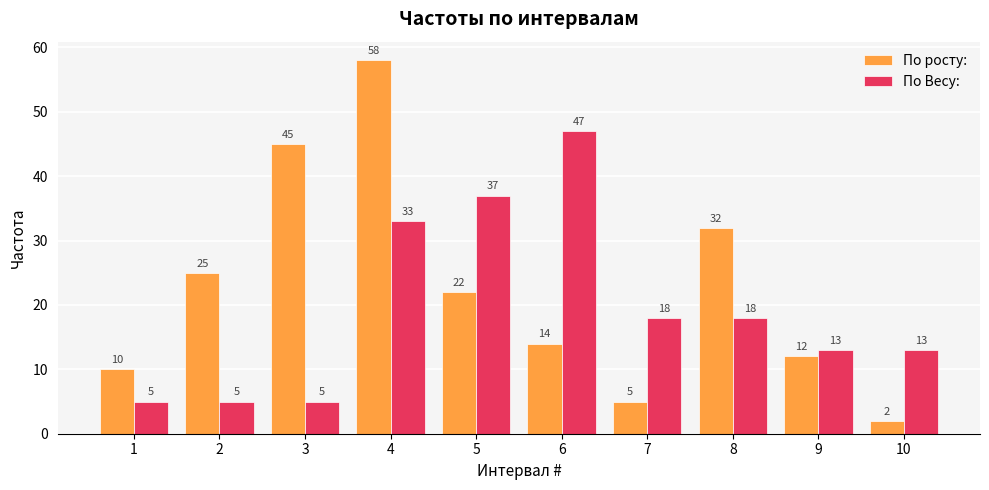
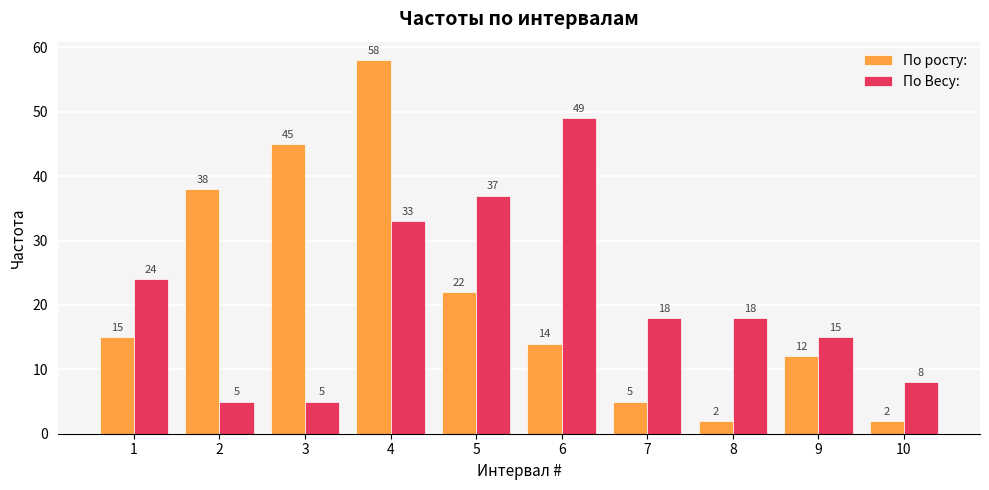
По росту:, 1: 10 -> 15
По Весу:, 1: 5 -> 24
По росту:, 2: 25 -> 38
По Весу:, 6: 47 -> 49
По росту:, 8: 32 -> 2
По Весу:, 9: 13 -> 15
По Весу:, 10: 13 -> 8
